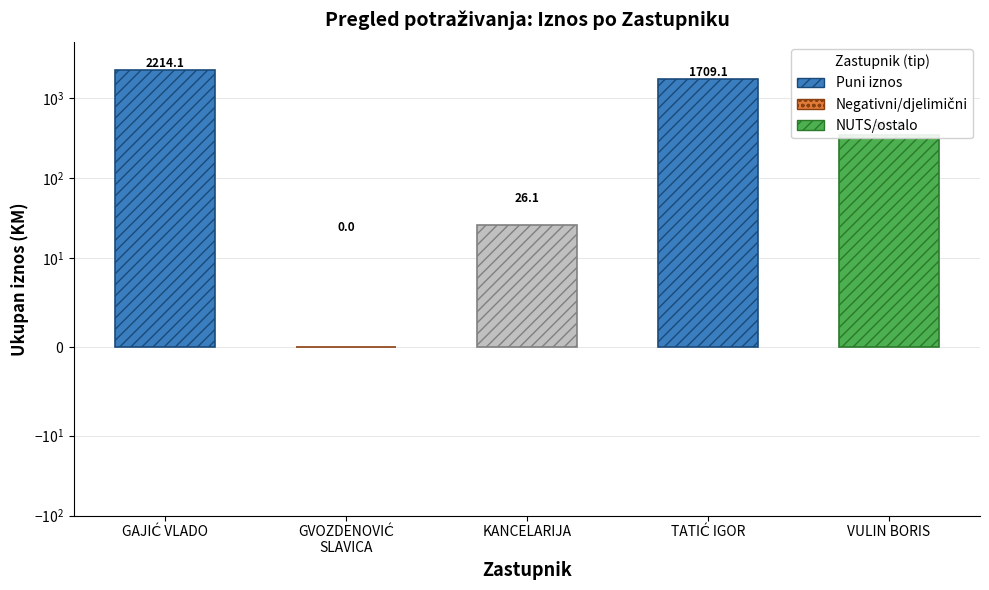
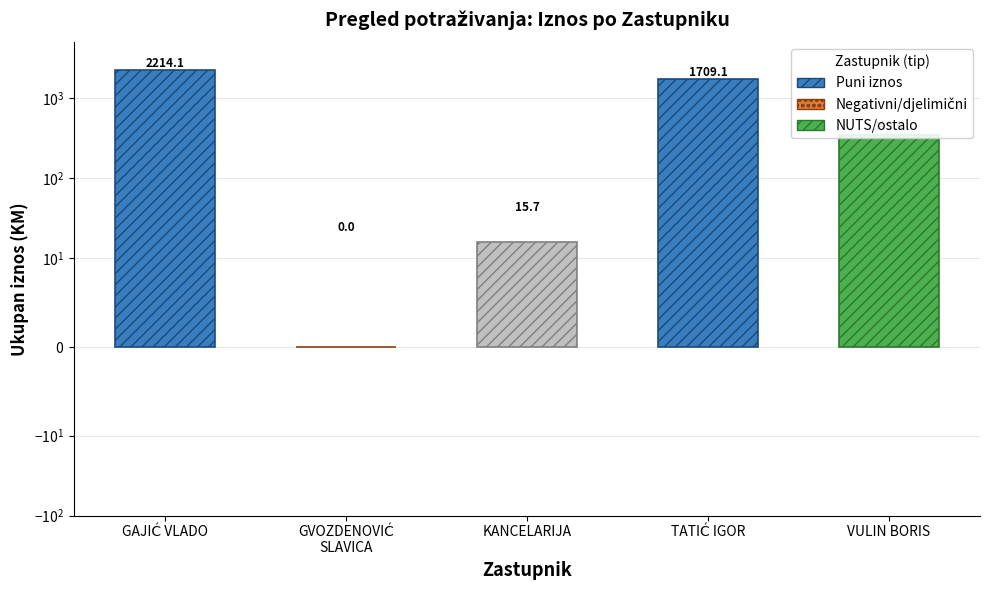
KANCELARIJA: 26.1 -> 15.7
